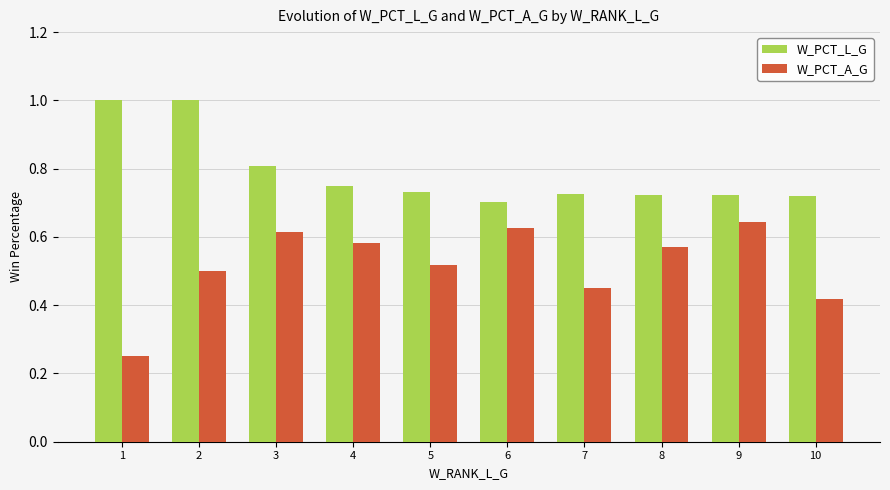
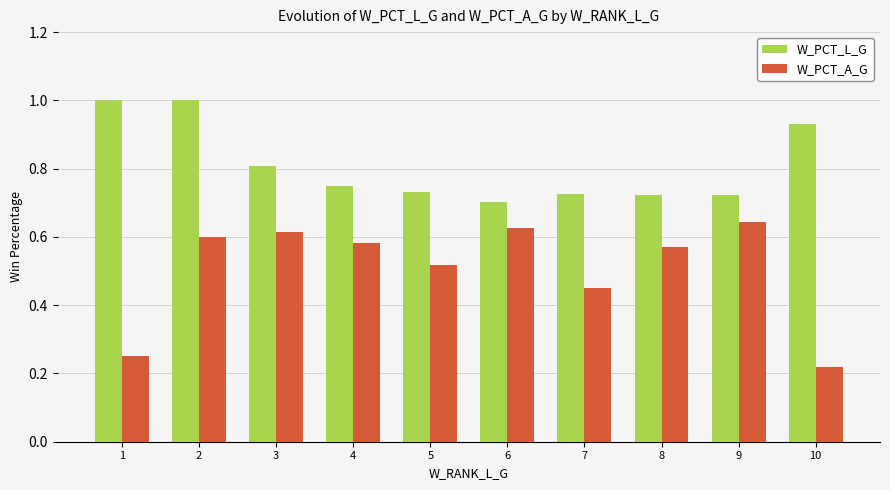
W_PCT_A_G, 2: 0.5 -> 0.6
W_PCT_L_G, 10: 0.72 -> 0.93
W_PCT_A_G, 10: 0.42 -> 0.22
